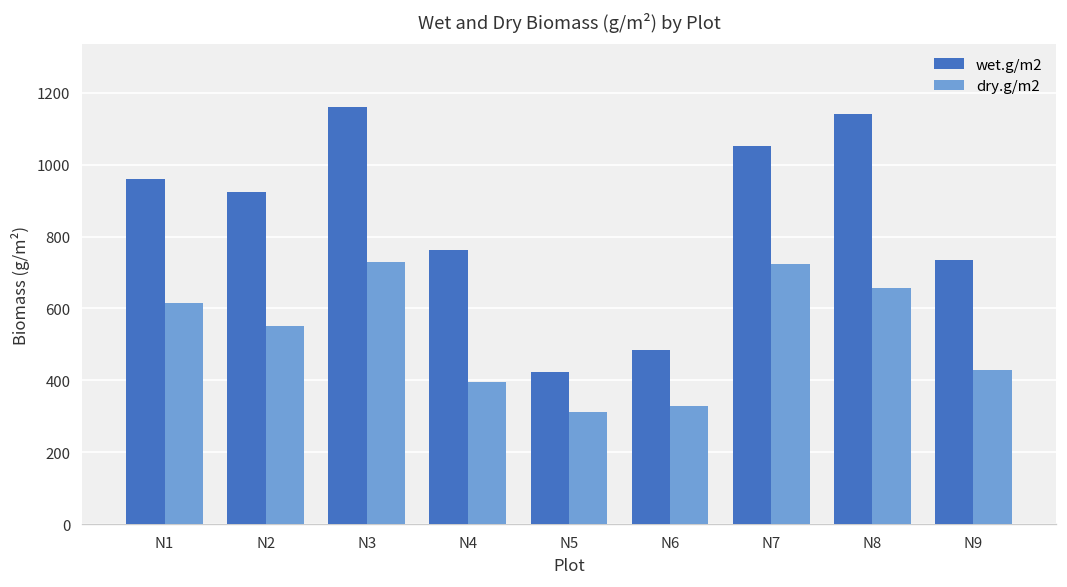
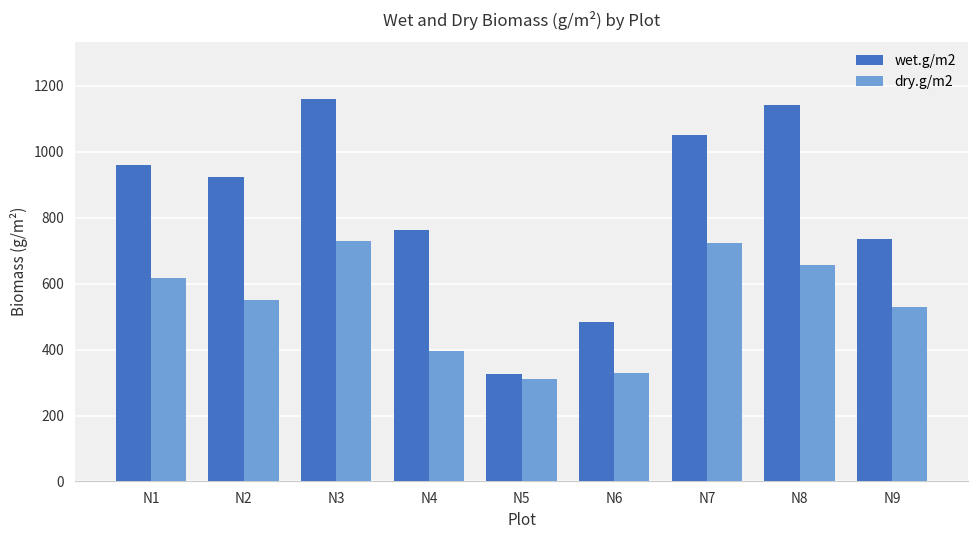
wet.g/m2, N5: 420 -> 330
dry.g/m2, N9: 430 -> 530
